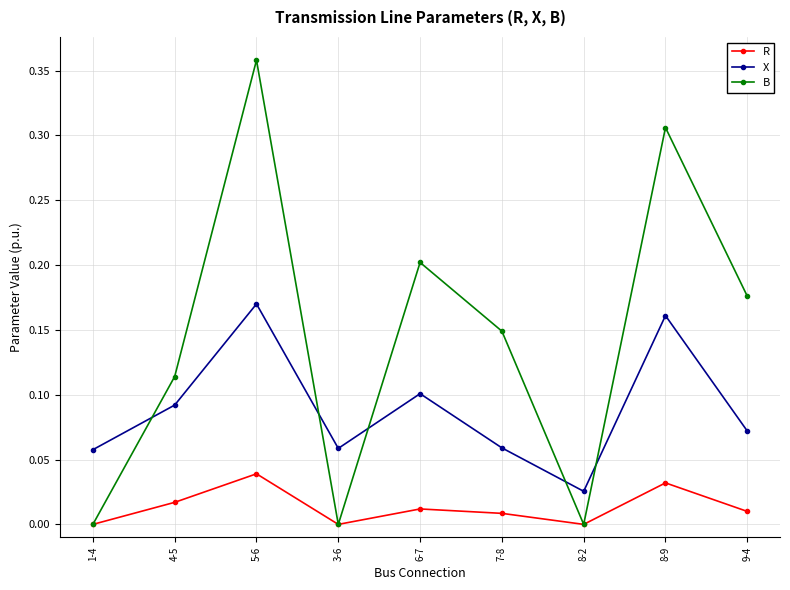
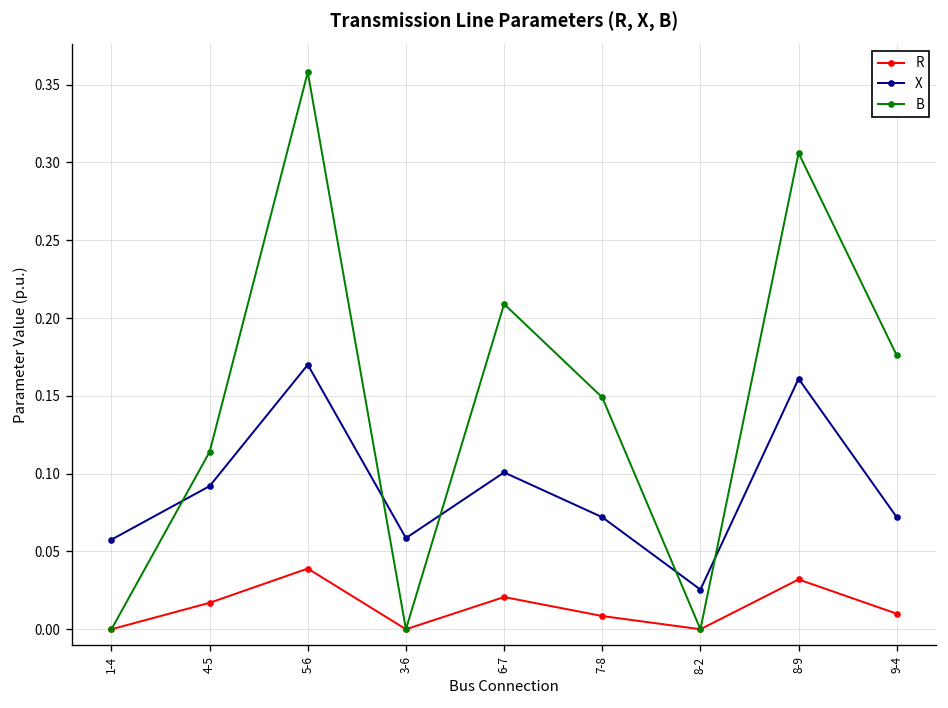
R, 6-7: 0.012 -> 0.021
B, 6-7: 0.202 -> 0.209
X, 7-8: 0.059 -> 0.072
